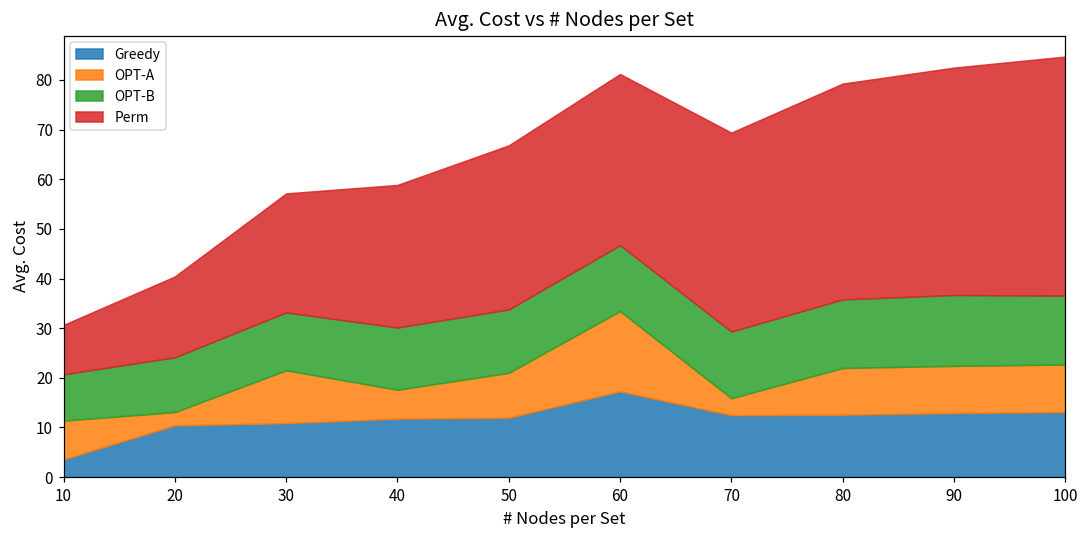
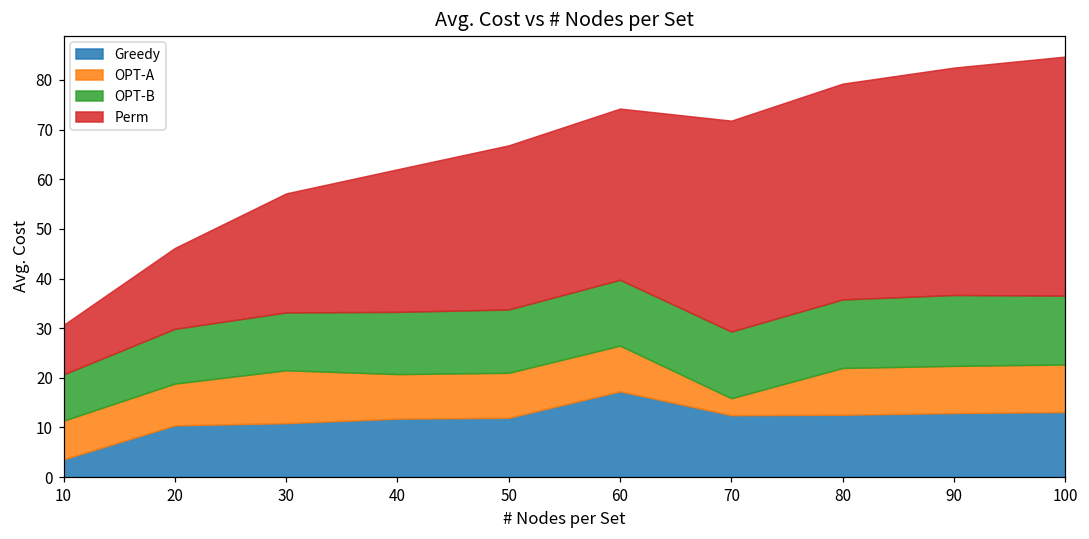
OPT-A, 20: 3 -> 8
OPT-A, 40: 6 -> 9
OPT-A, 60: 16 -> 9
Perm, 70: 40 -> 42
